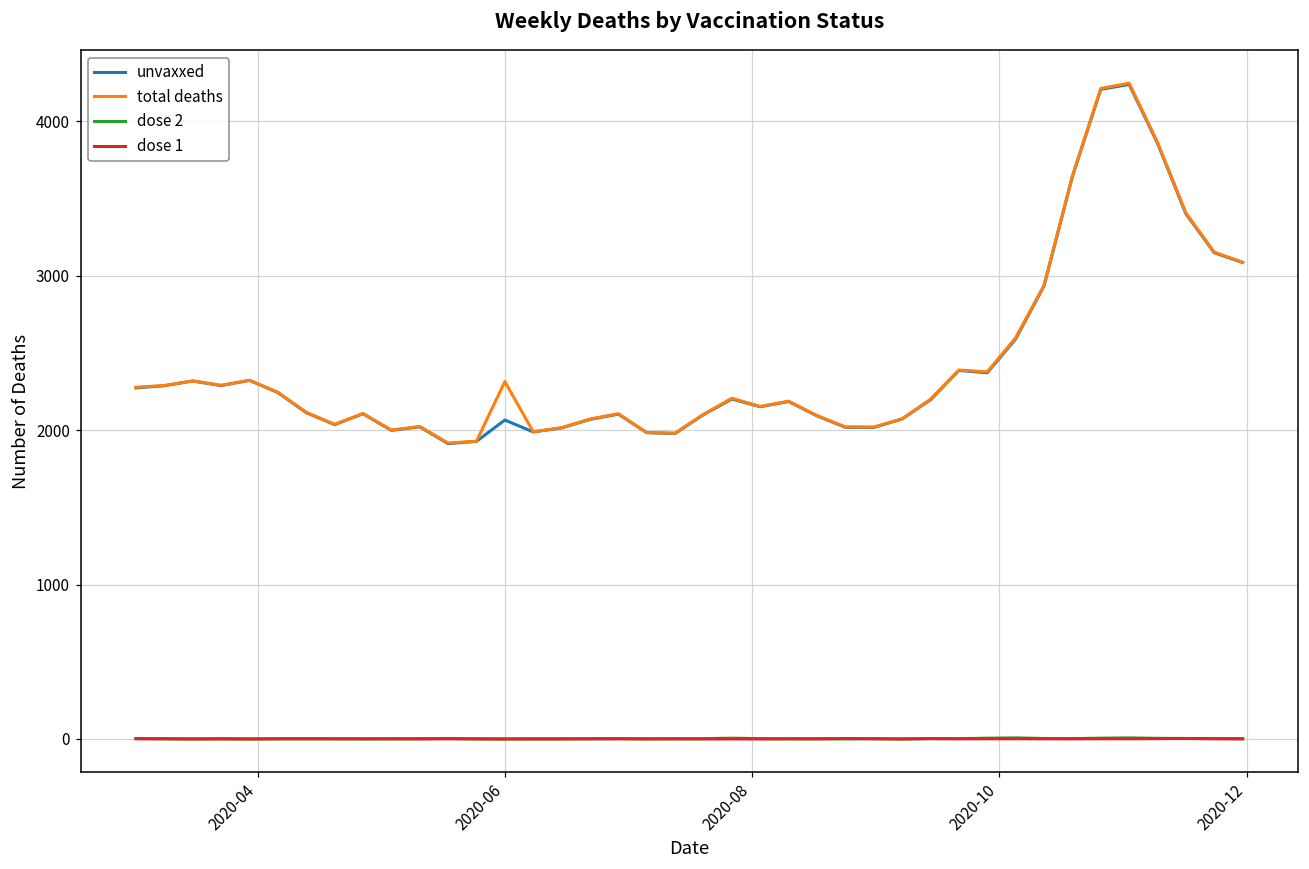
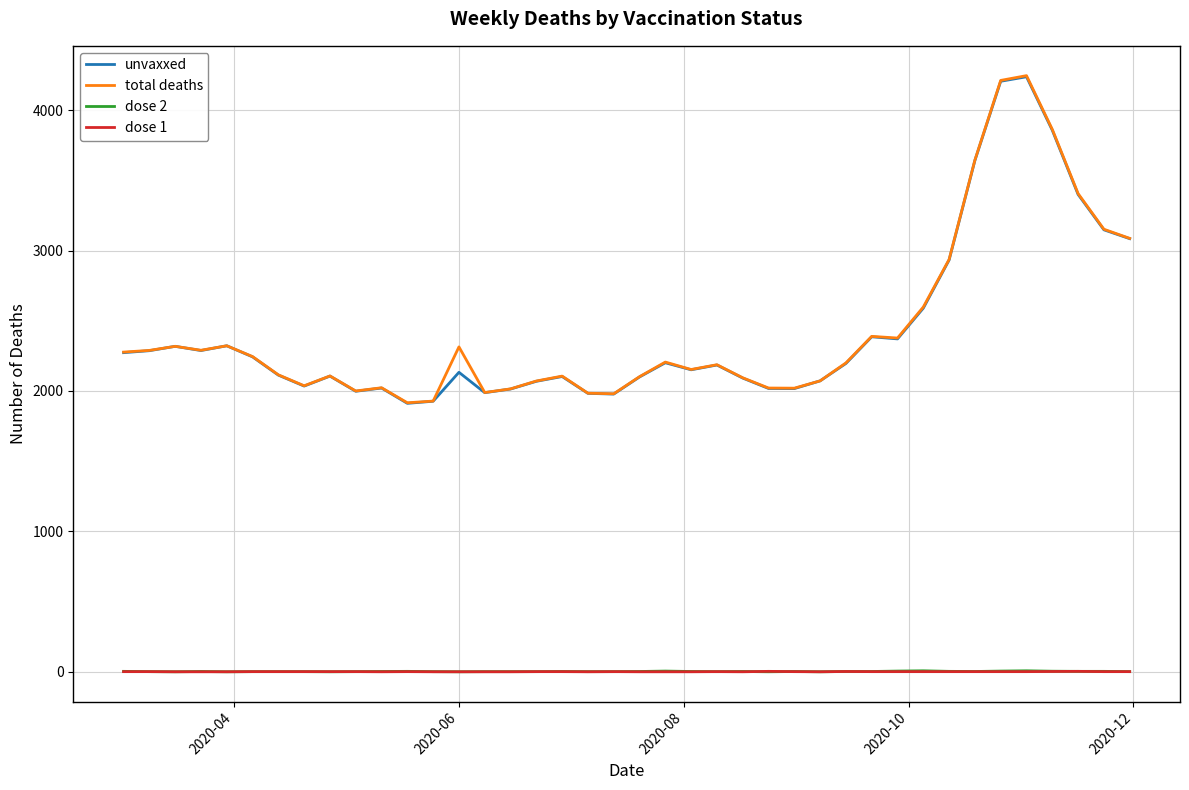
unvaxxed, 2020-06: 2070 -> 2130
